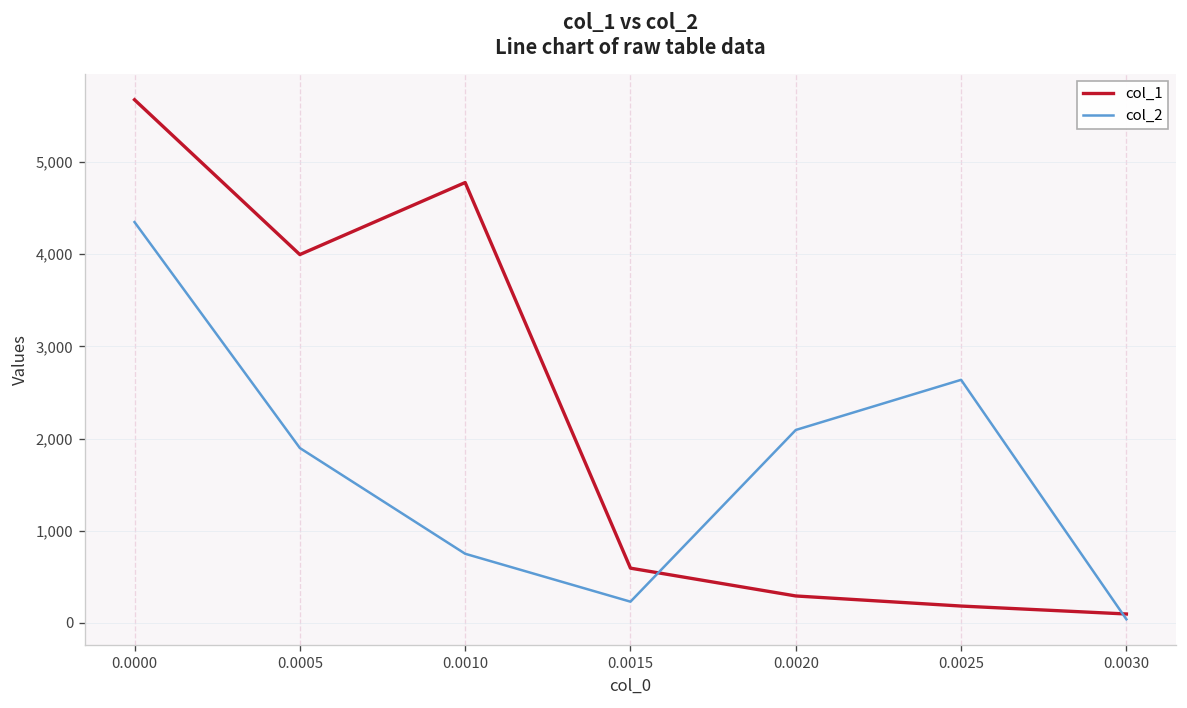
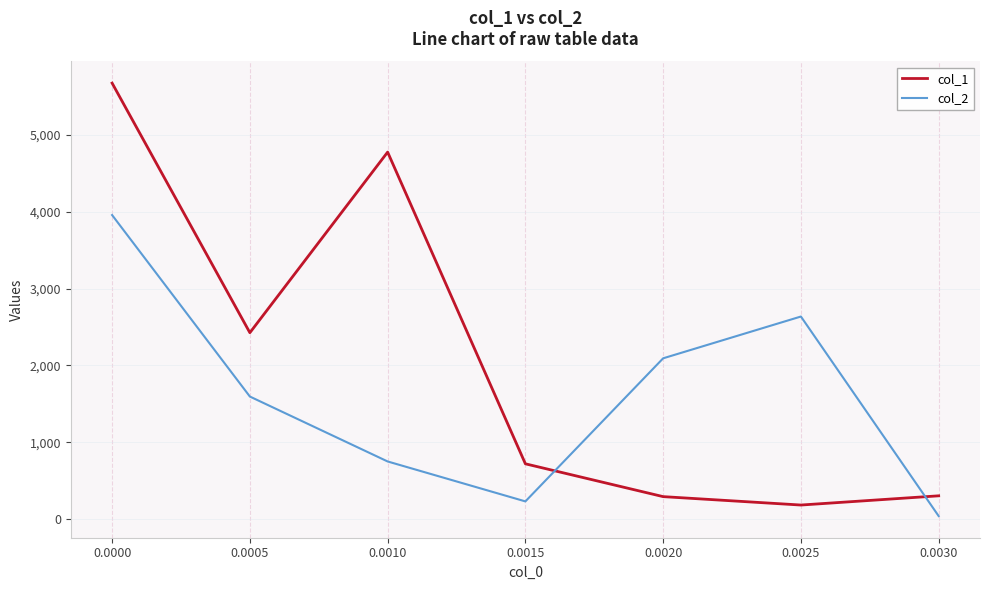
col_2, 0.0000: 4,300 -> 4,000
col_1, 0.0005: 4,000 -> 2,400
col_2, 0.0005: 1,900 -> 1,600
col_1, 0.0015: 600 -> 700
col_1, 0.0030: 100 -> 300
